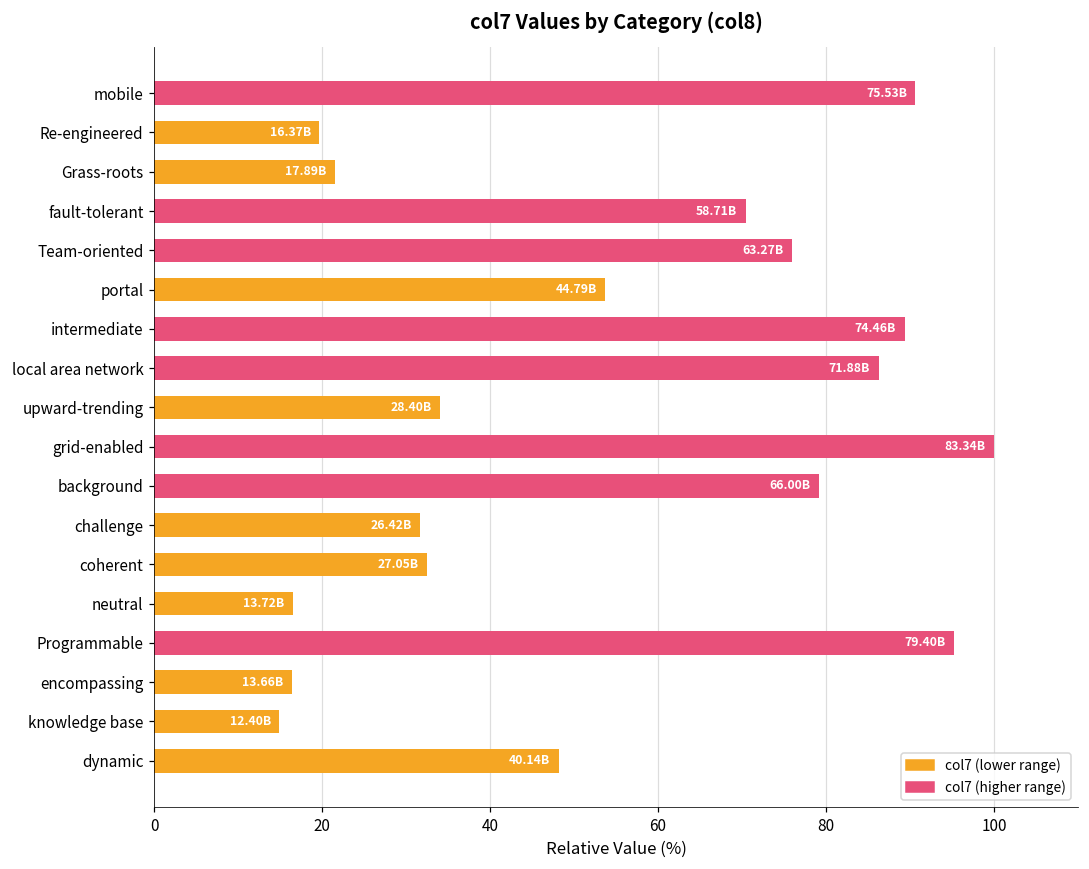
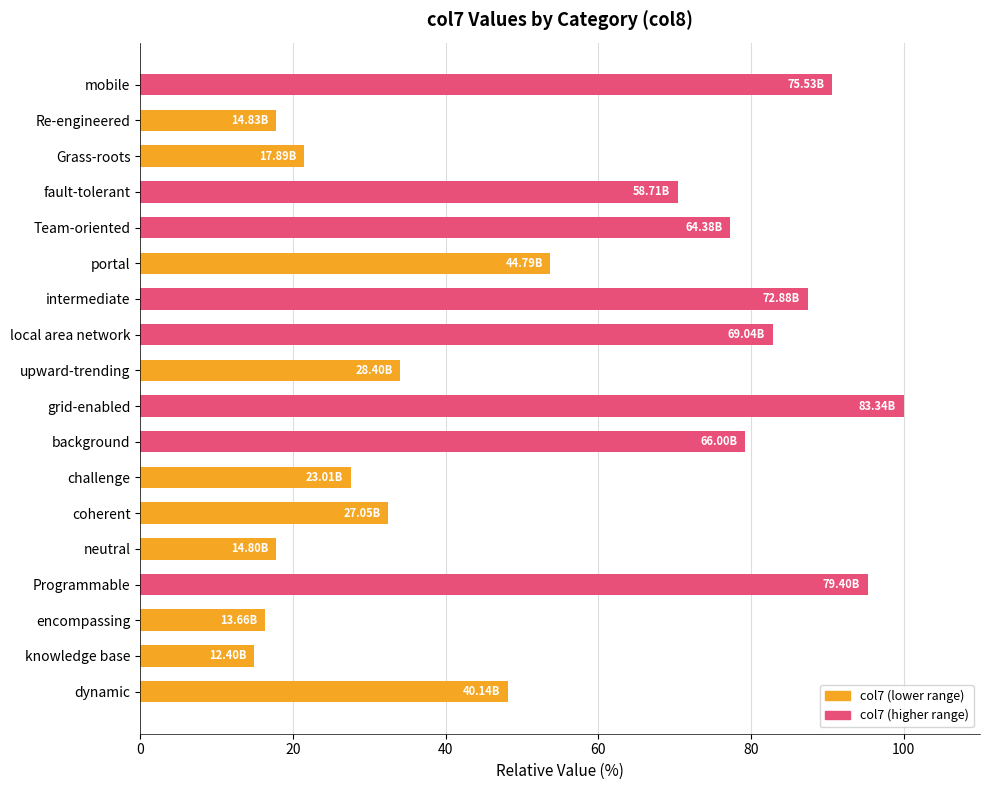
Re-engineered: 16.37B -> 14.83B
Team-oriented: 63.27B -> 64.38B
intermediate: 74.46B -> 72.88B
local area network: 71.88B -> 69.04B
challenge: 26.42B -> 23.01B
neutral: 13.72B -> 14.80B
